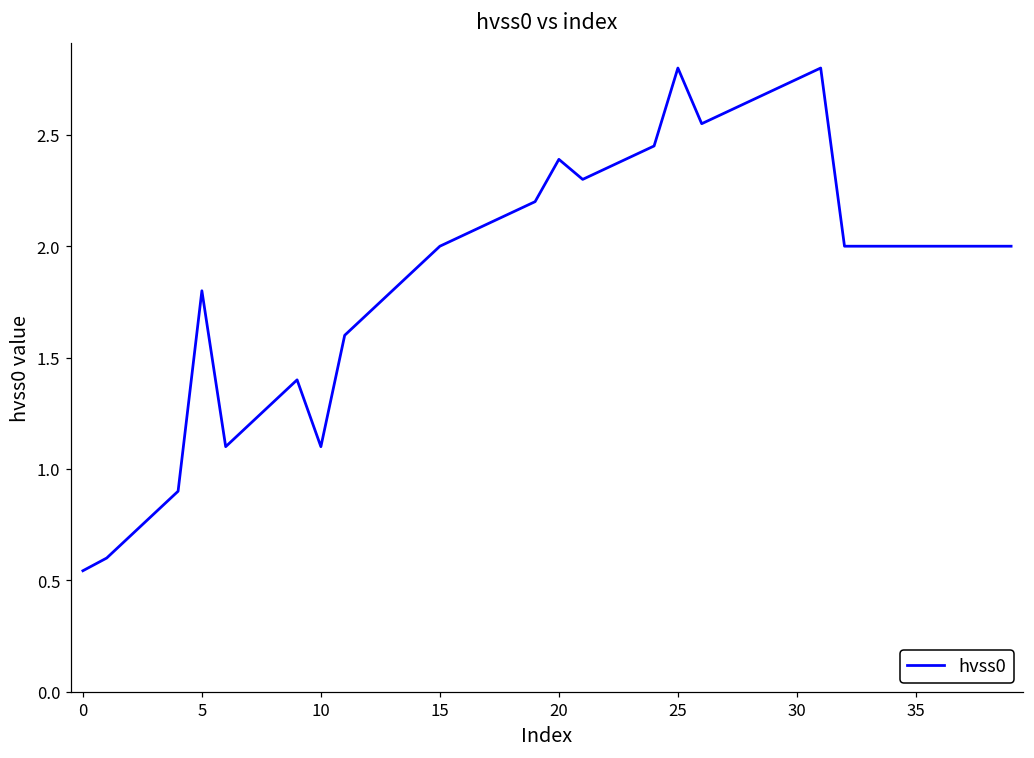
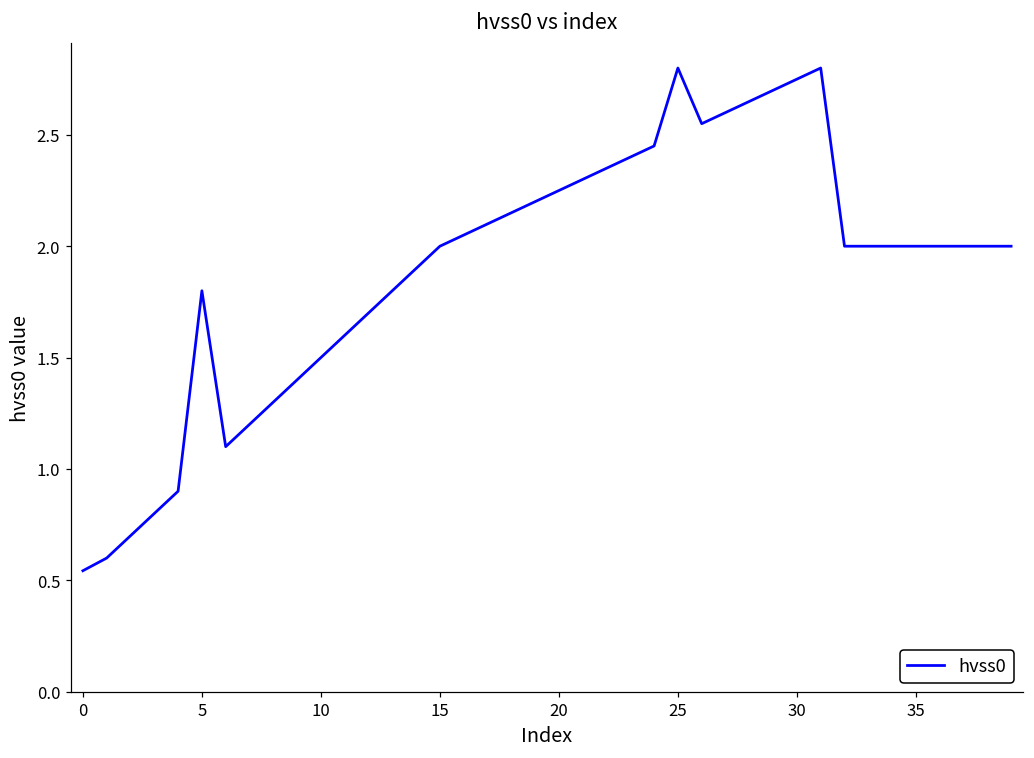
10: 1.1 -> 1.5
20: 2.39 -> 2.25
